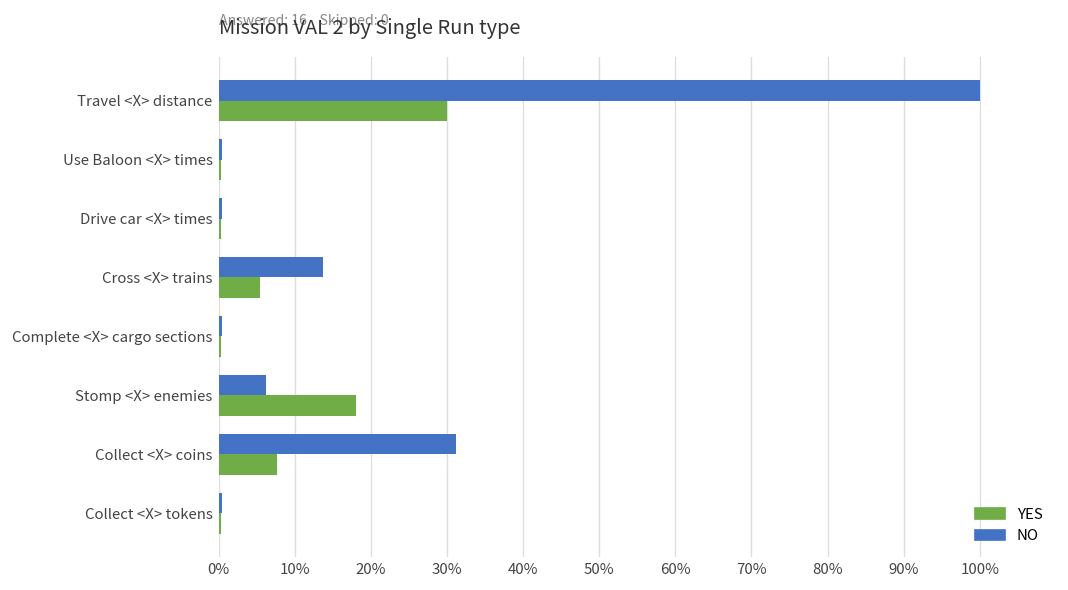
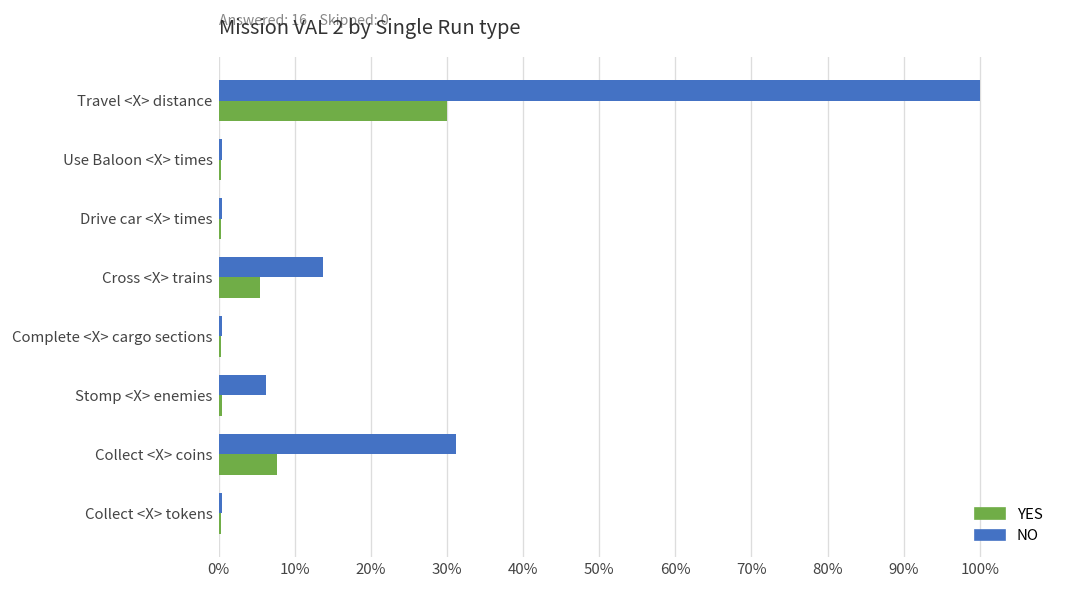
YES, Stomp <X> enemies: 18% -> 0%
